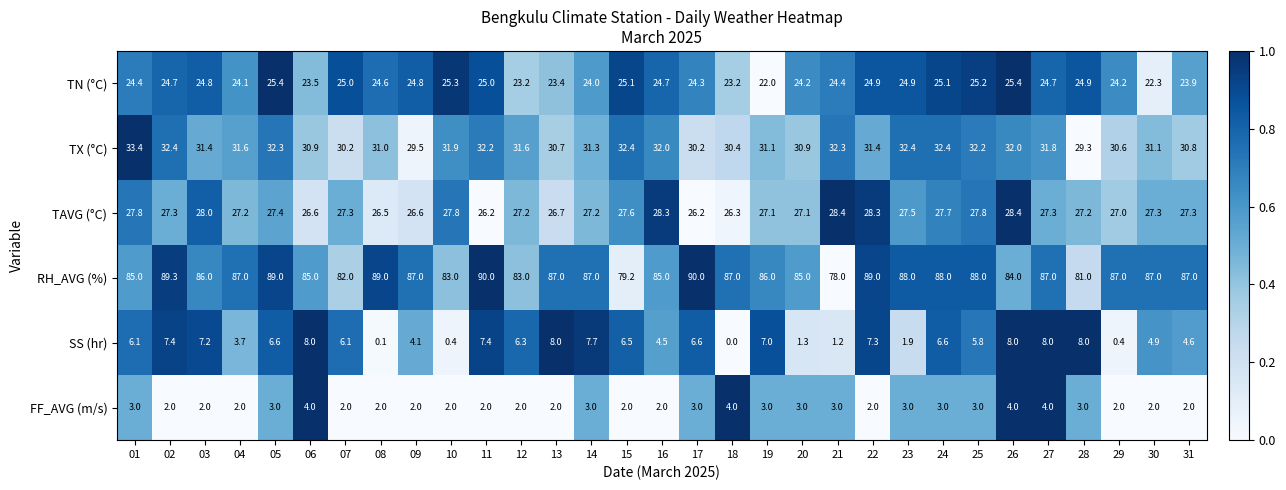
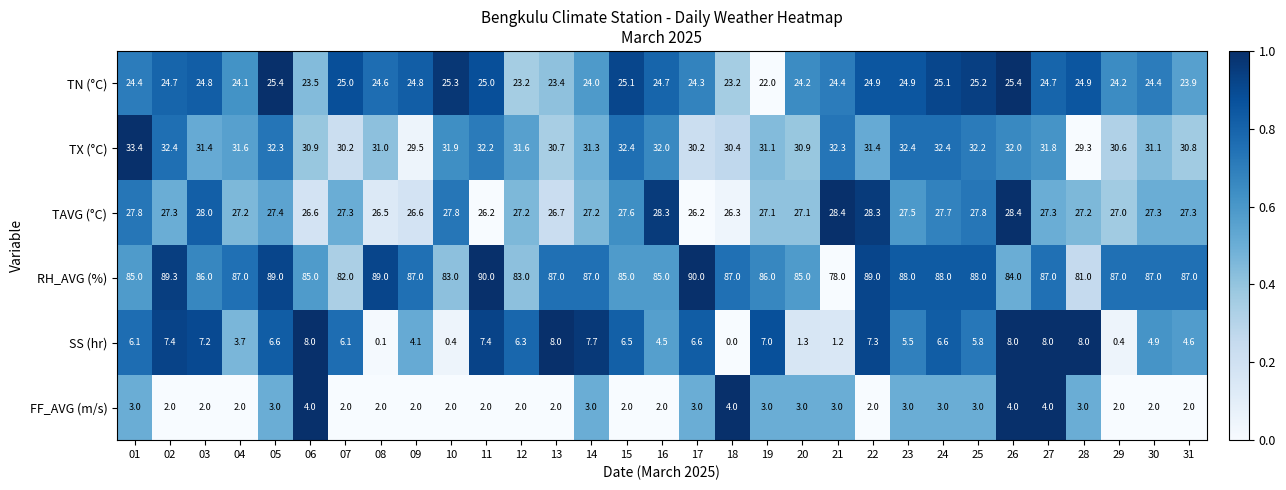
TN (°C), 30: 22.3 -> 24.4
RH_AVG (%), 15: 79.2 -> 85.0
SS (hr), 23: 1.9 -> 5.5
